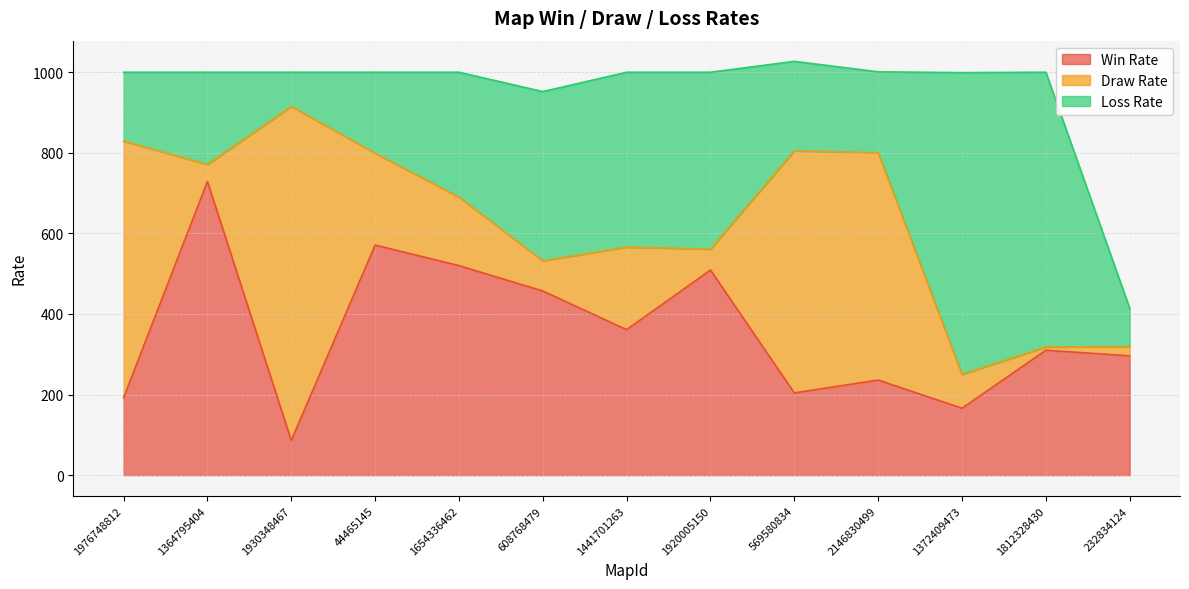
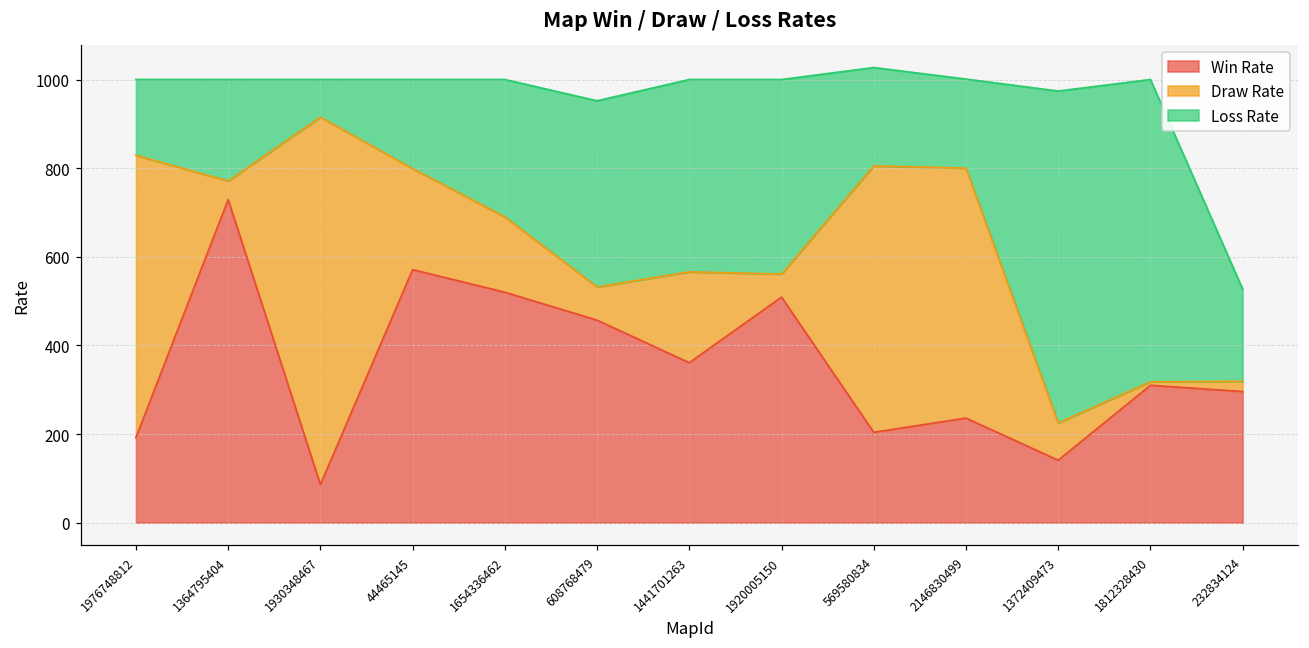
Win Rate, 1372409473: 170 -> 140
Loss Rate, 232834124: 100 -> 210
